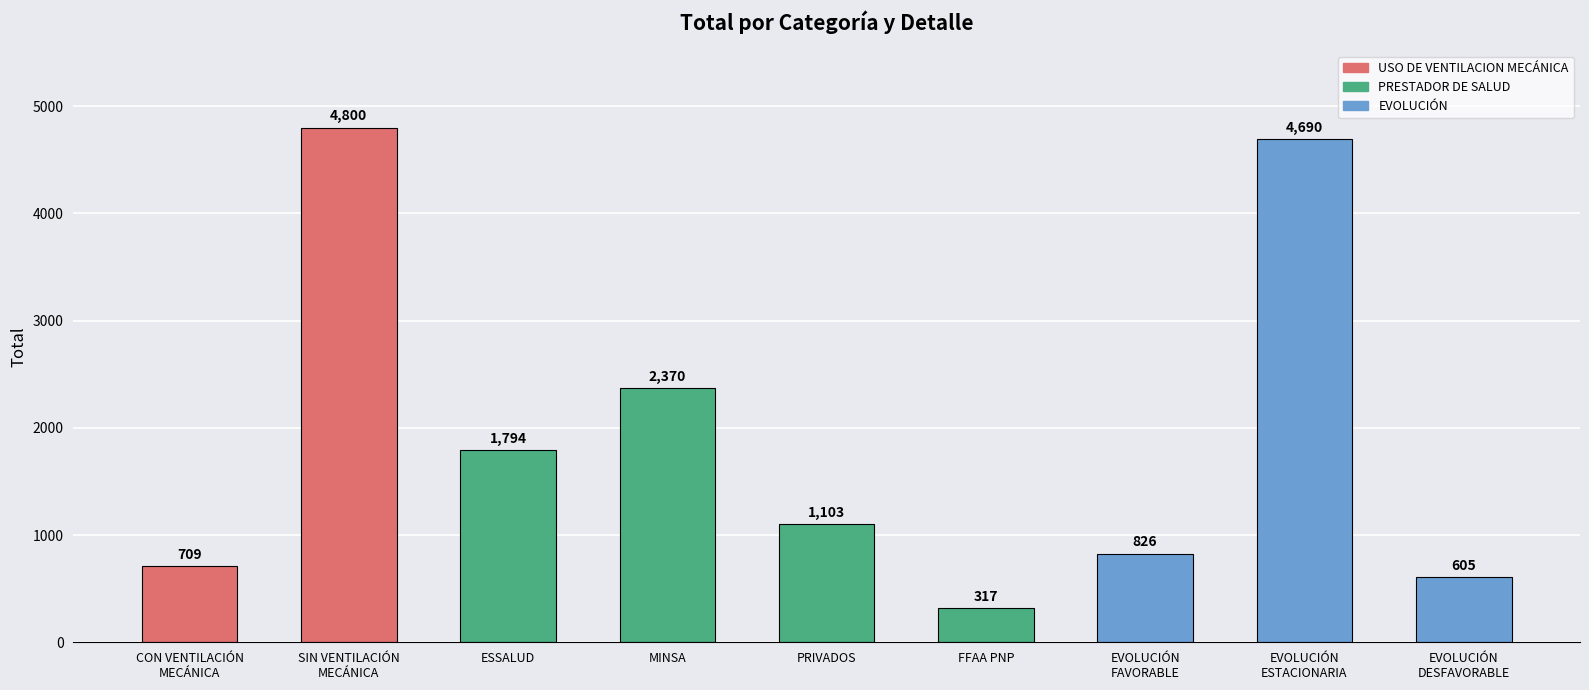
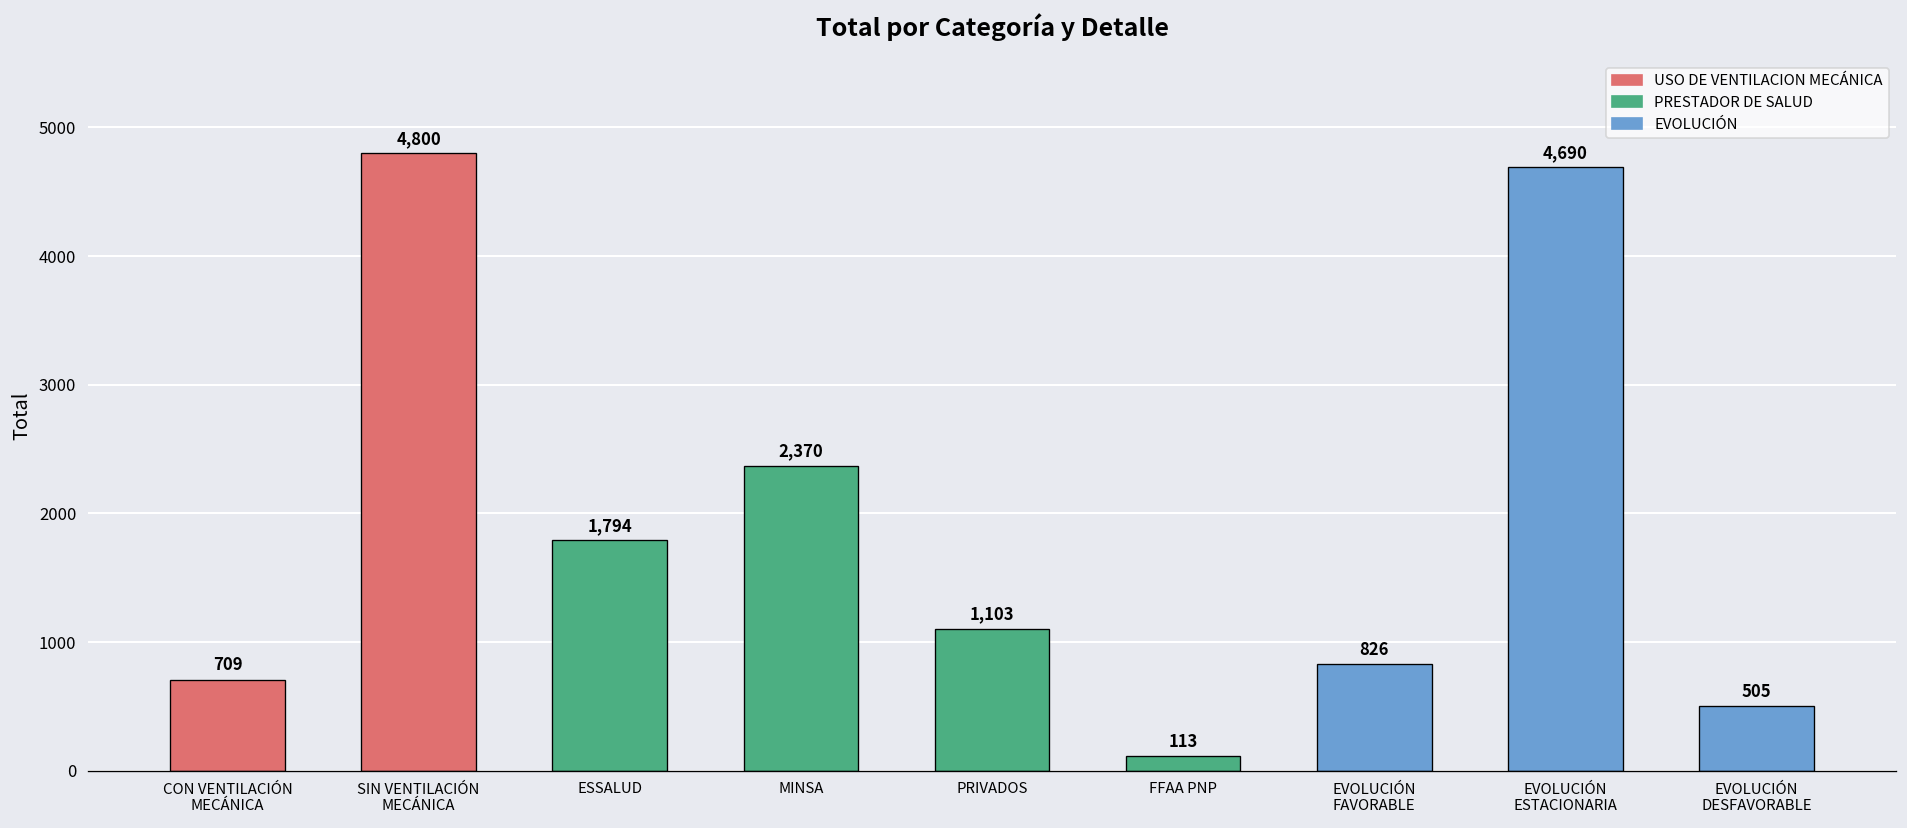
FFAA PNP: 317 -> 113
EVOLUCIÓN DESFAVORABLE: 605 -> 505
